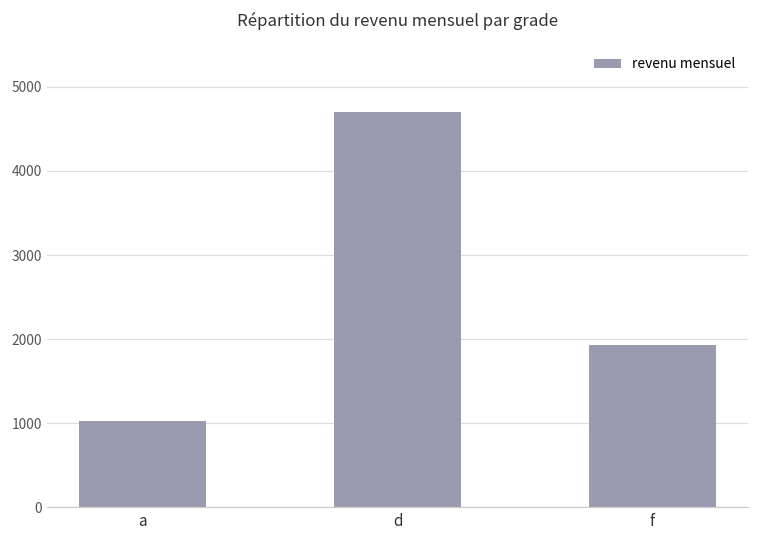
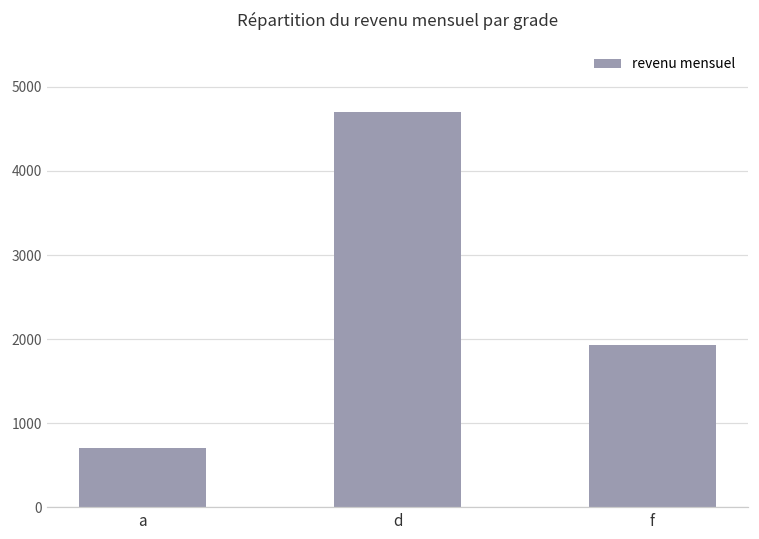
a: 1000 -> 700
